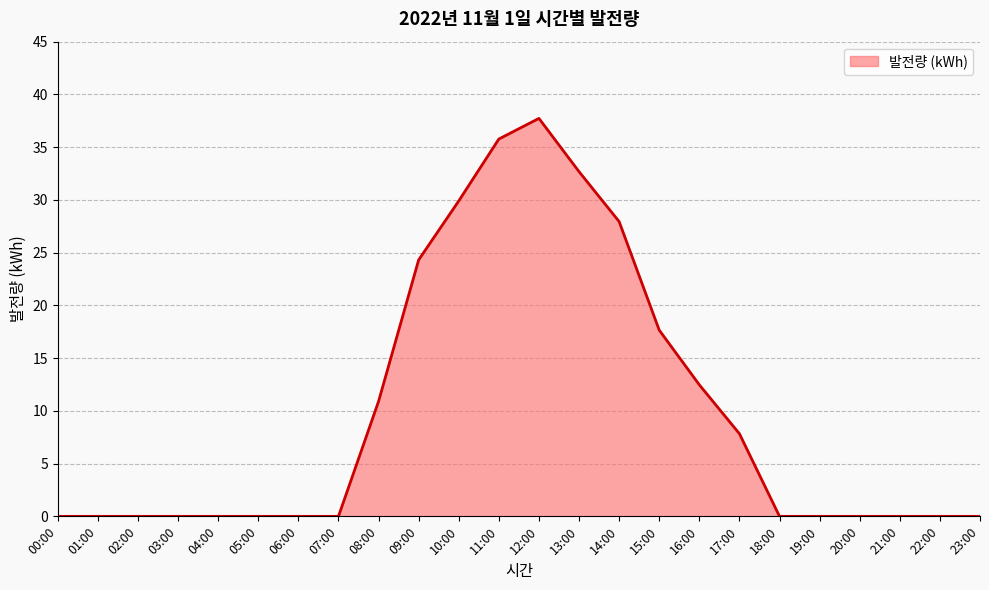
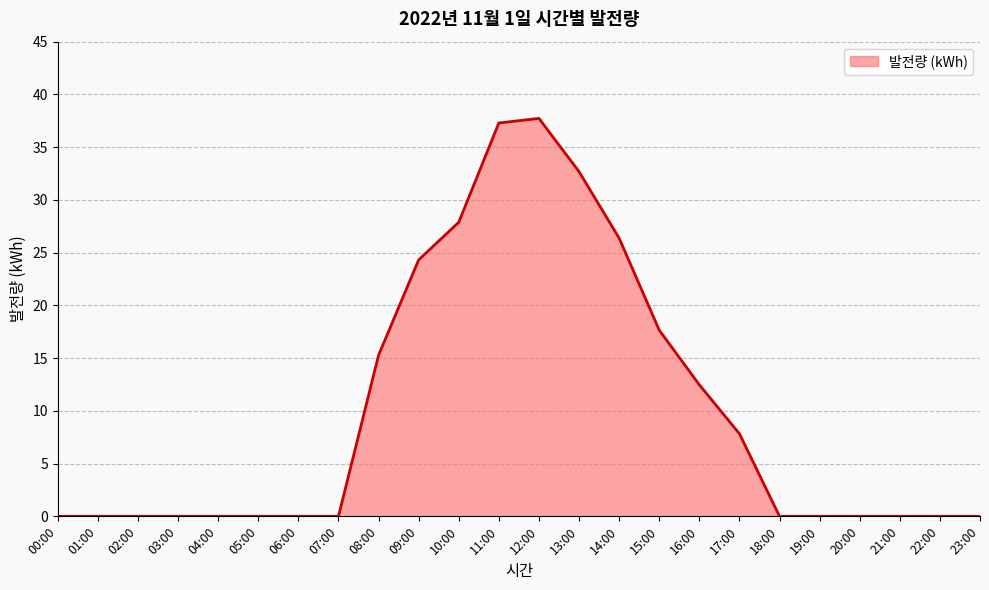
08:00: 10.9 -> 15.3
10:00: 29.9 -> 27.9
11:00: 35.8 -> 37.3
14:00: 27.9 -> 26.4
